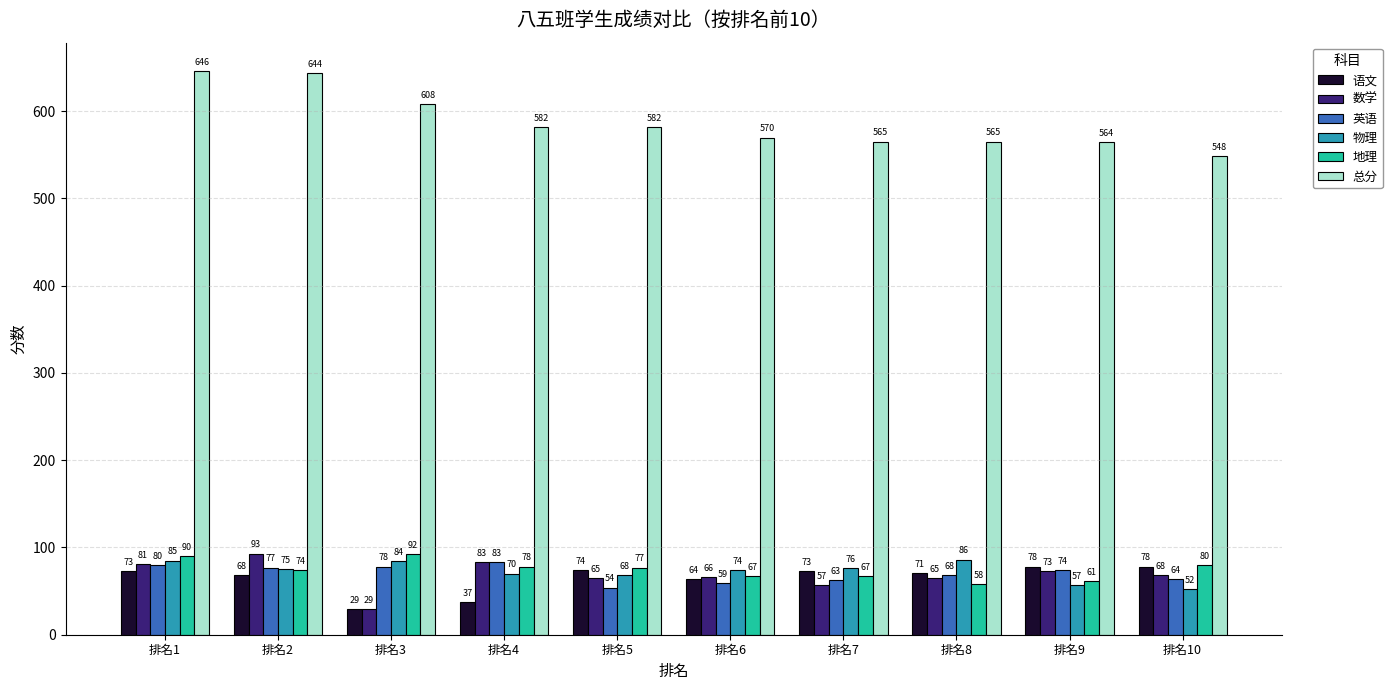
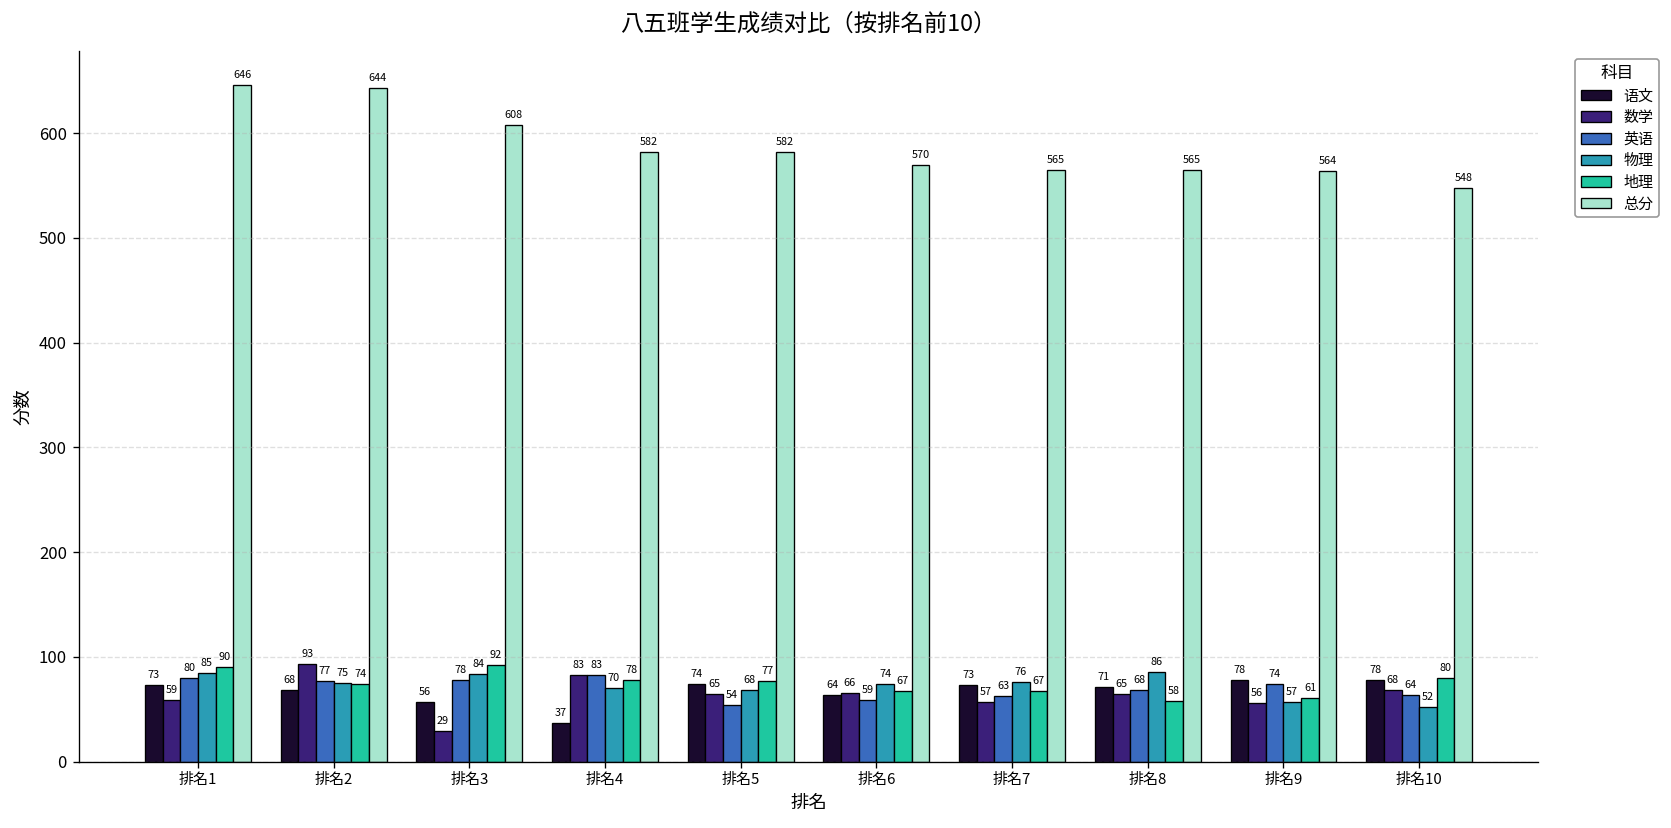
数学, 排名1: 81 -> 59
语文, 排名3: 29 -> 56
数学, 排名9: 73 -> 56
